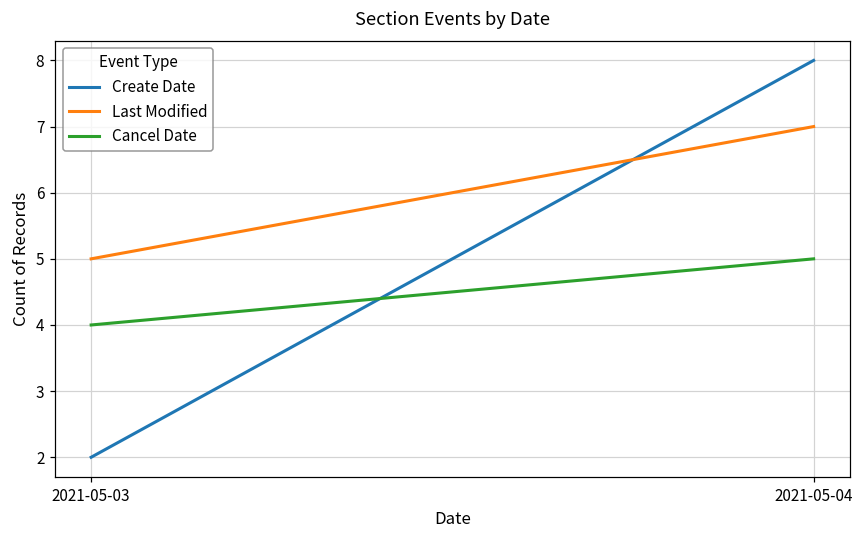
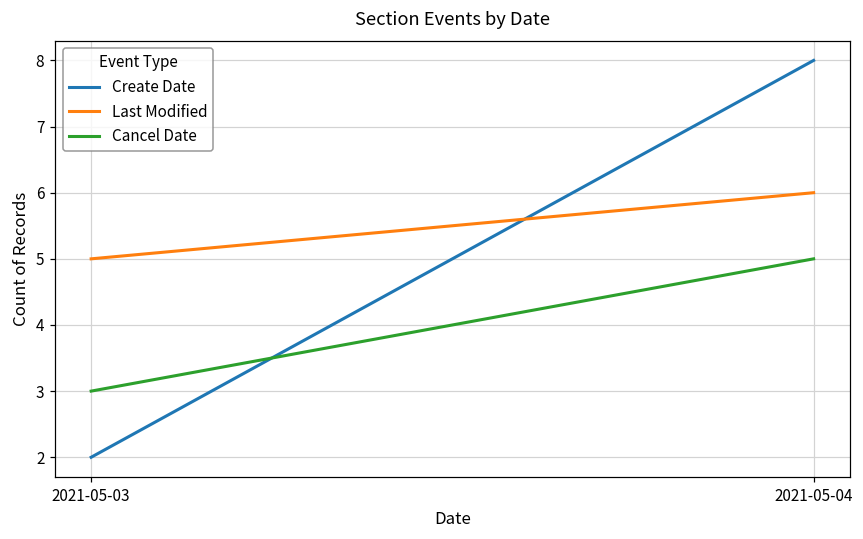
Cancel Date, 2021-05-03: 4 -> 3
Last Modified, 2021-05-04: 7 -> 6
